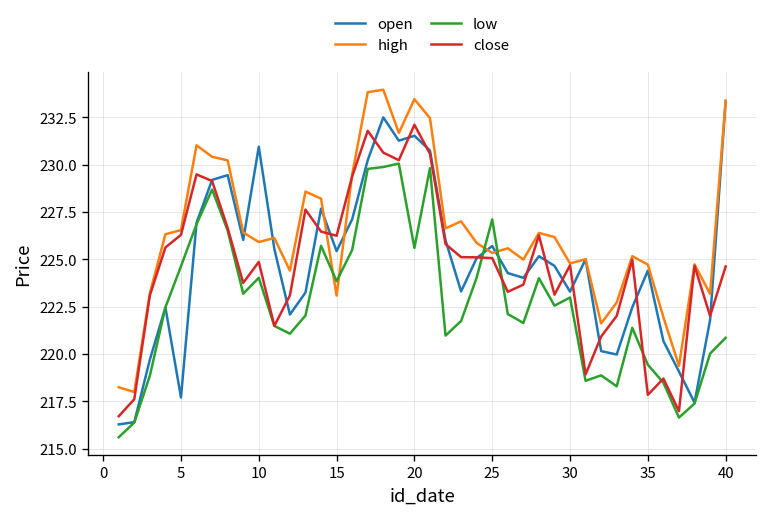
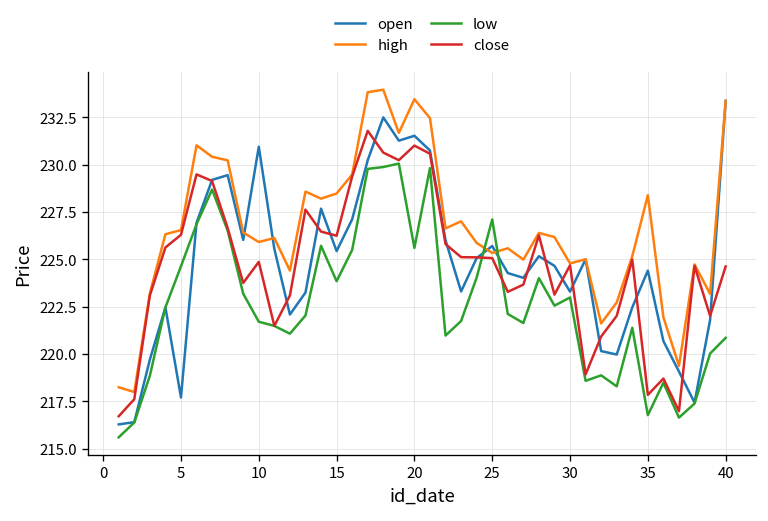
low, 10: 224.0 -> 221.7
high, 15: 223.1 -> 228.5
close, 20: 232.1 -> 231.0
high, 35: 224.7 -> 228.4
low, 35: 219.4 -> 216.8
